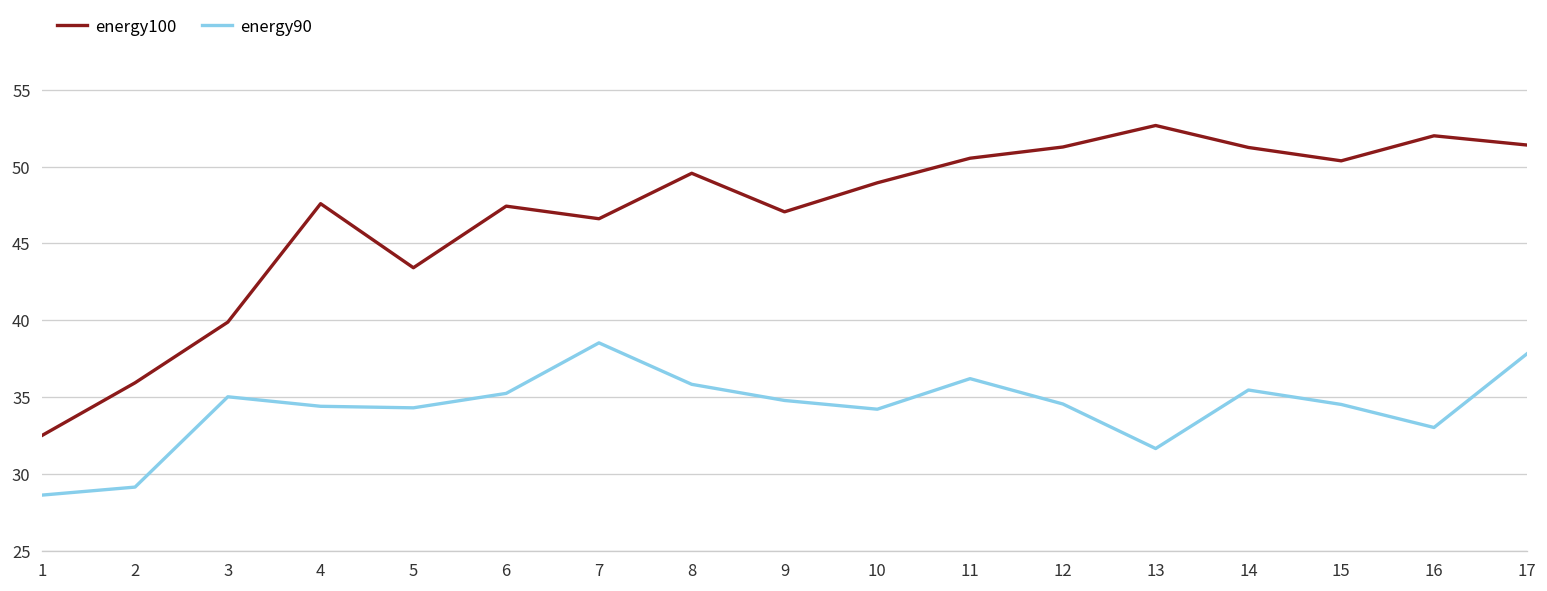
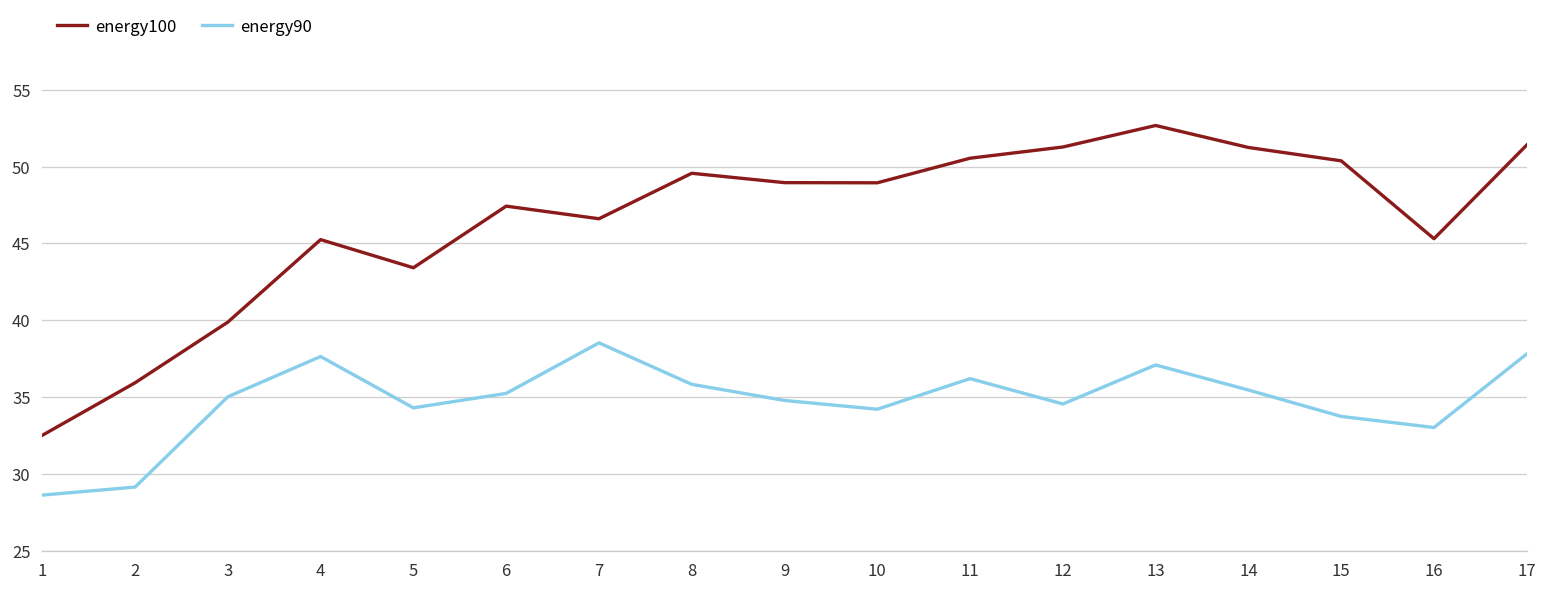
energy100, 4: 47.6 -> 45.2
energy90, 4: 34.4 -> 37.6
energy100, 9: 47.1 -> 49.0
energy90, 13: 31.6 -> 37.1
energy90, 15: 34.5 -> 33.7
energy100, 16: 52.0 -> 45.3
